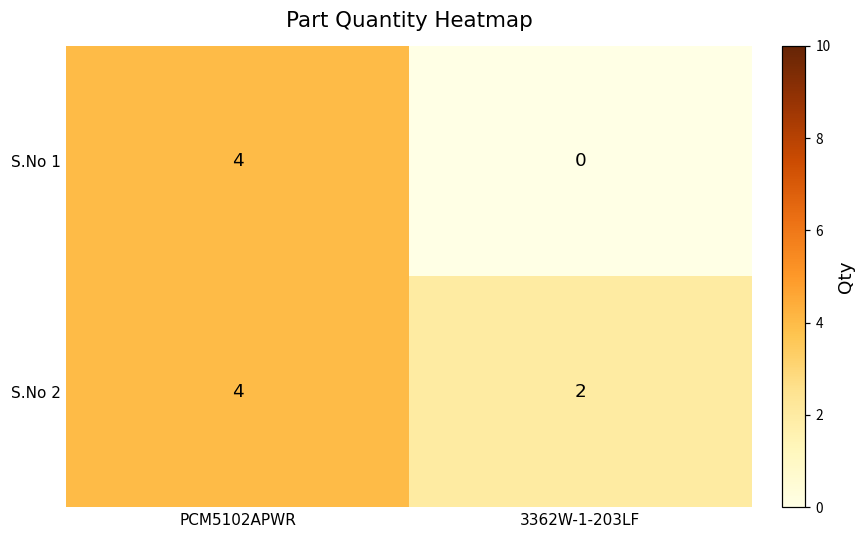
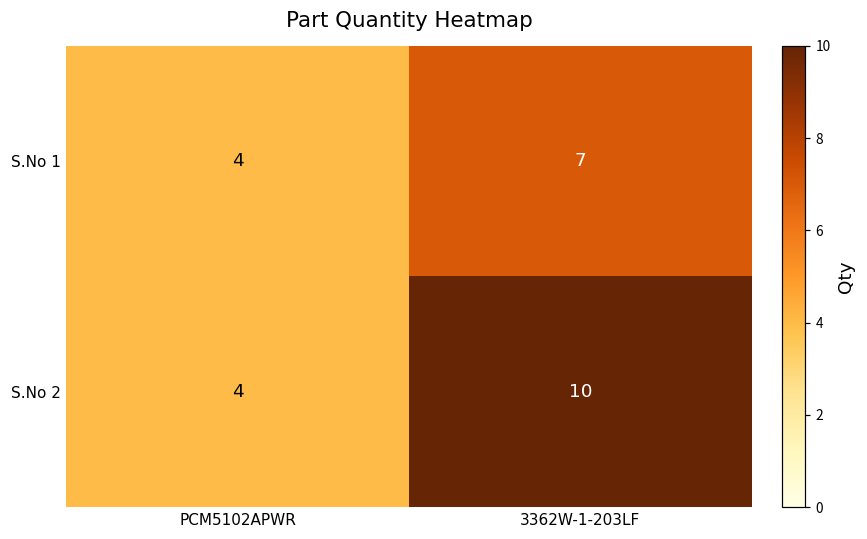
S.No 1, 3362W-1-203LF: 0 -> 7
S.No 2, 3362W-1-203LF: 2 -> 10
